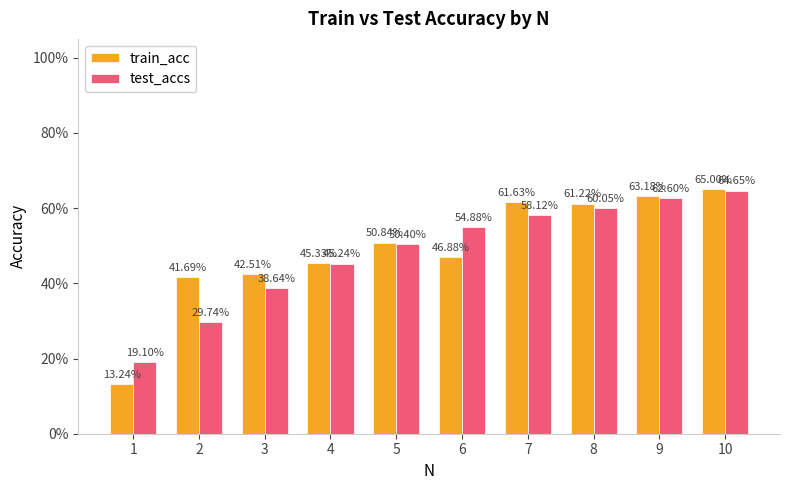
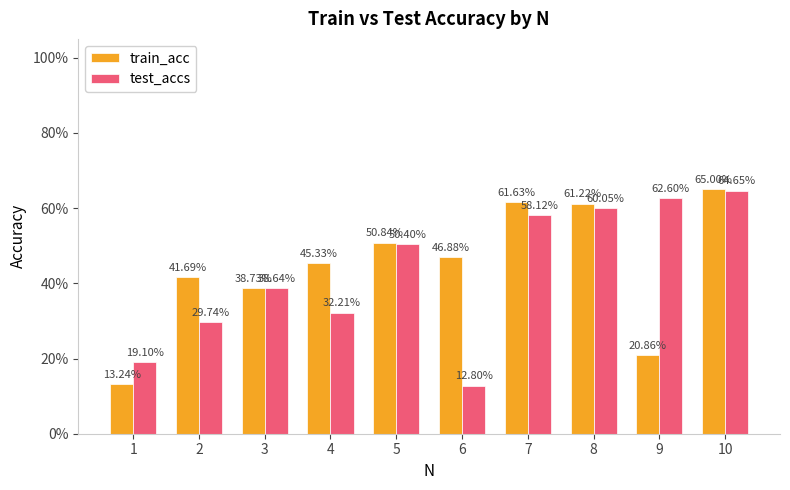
train_acc, 3: 42.51% -> 38.73%
test_accs, 4: 45.24% -> 32.21%
test_accs, 6: 54.88% -> 12.80%
train_acc, 9: 63.18% -> 20.86%
